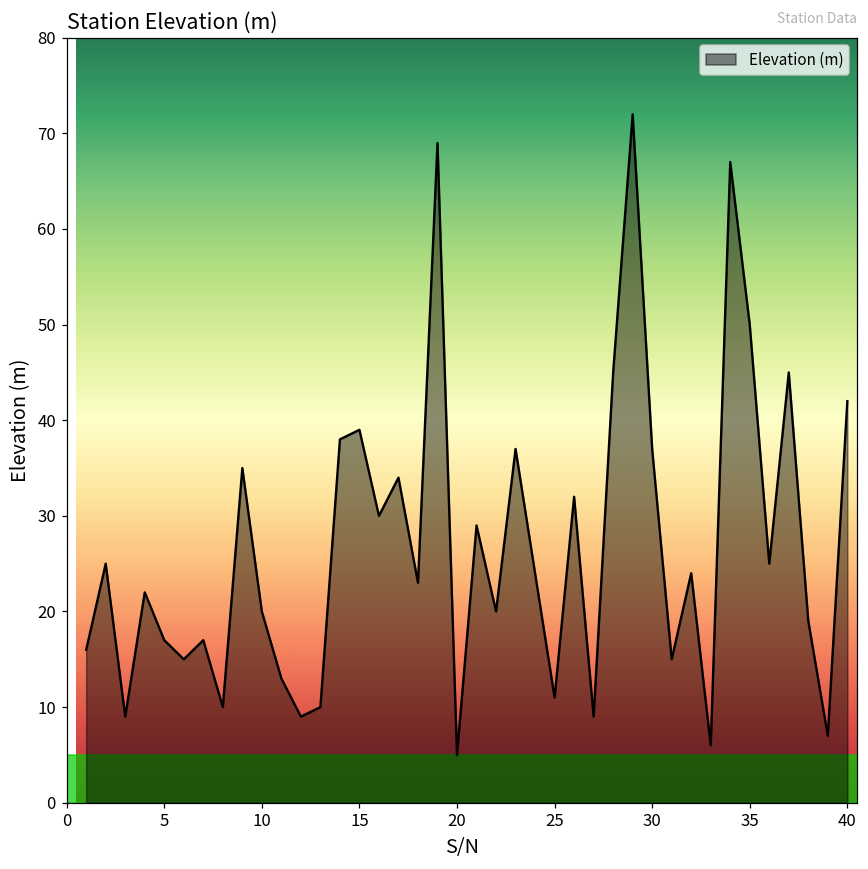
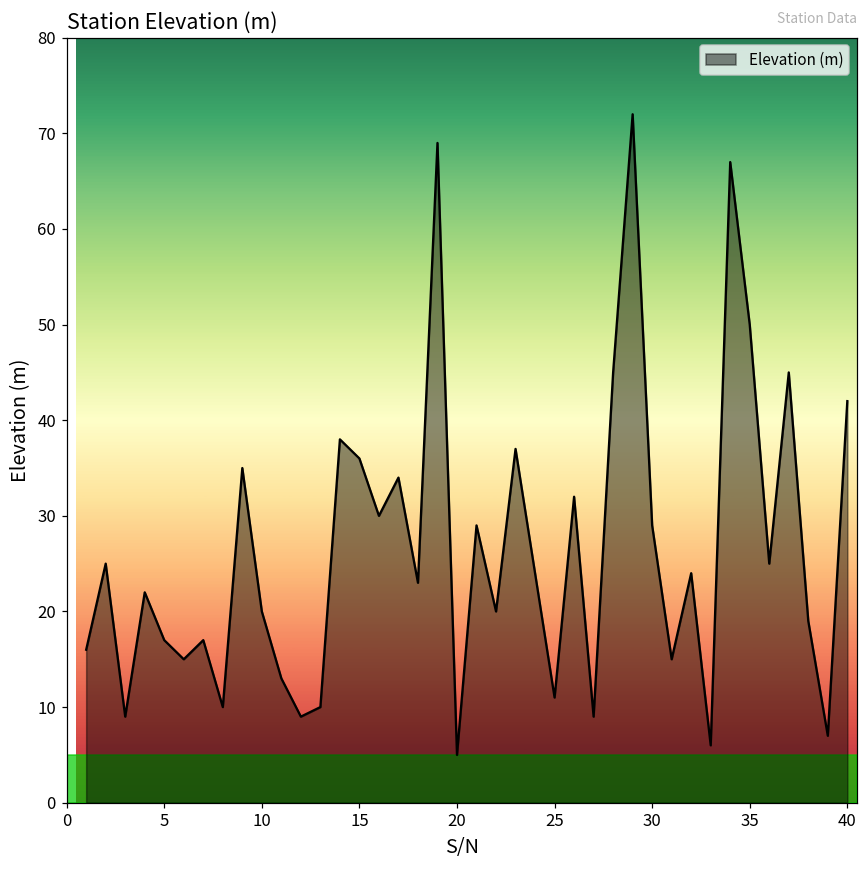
15: 39 -> 36
30: 37 -> 29
